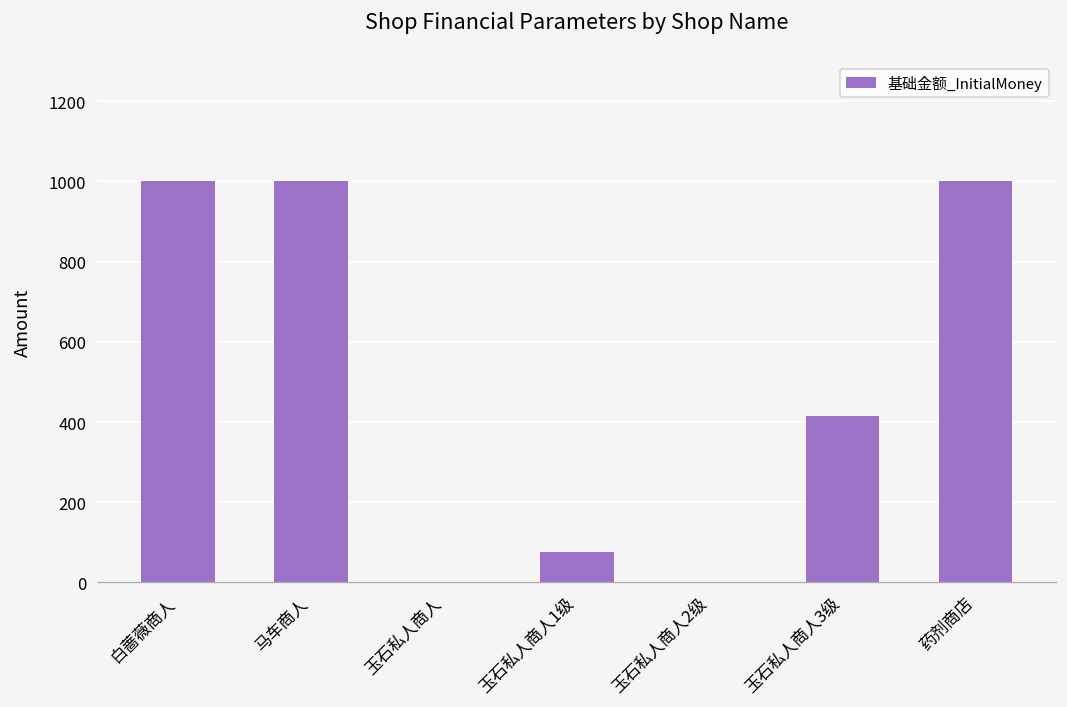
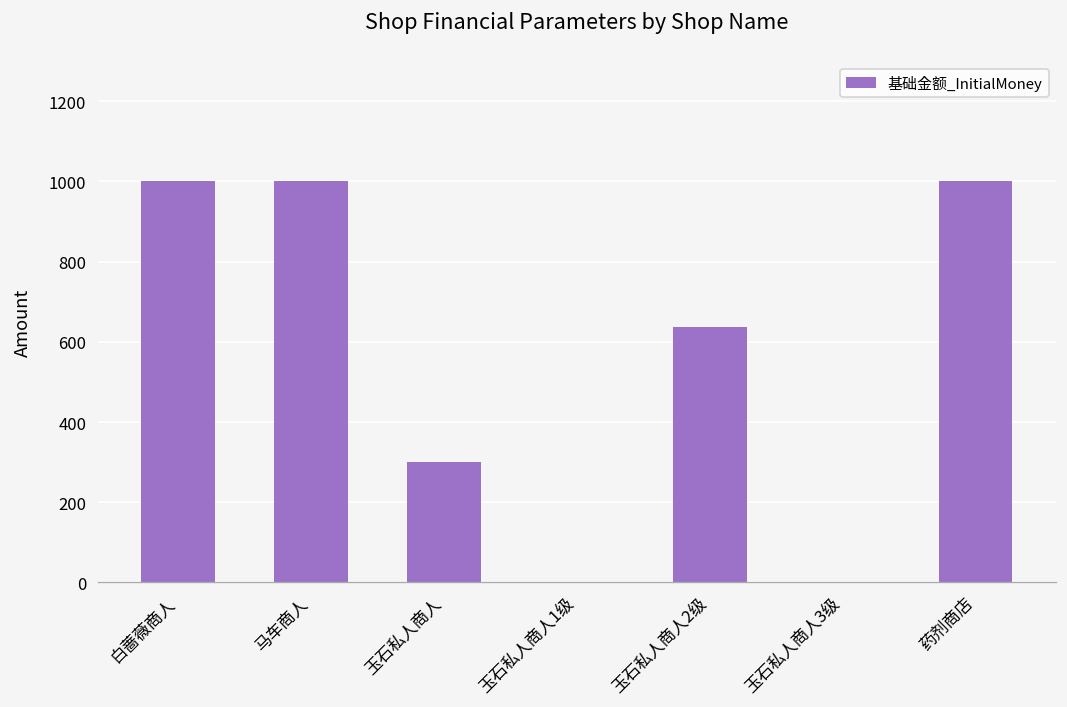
玉石私人商人: 0 -> 300
玉石私人商人1级: 80 -> 0
玉石私人商人2级: 0 -> 640
玉石私人商人3级: 420 -> 0
